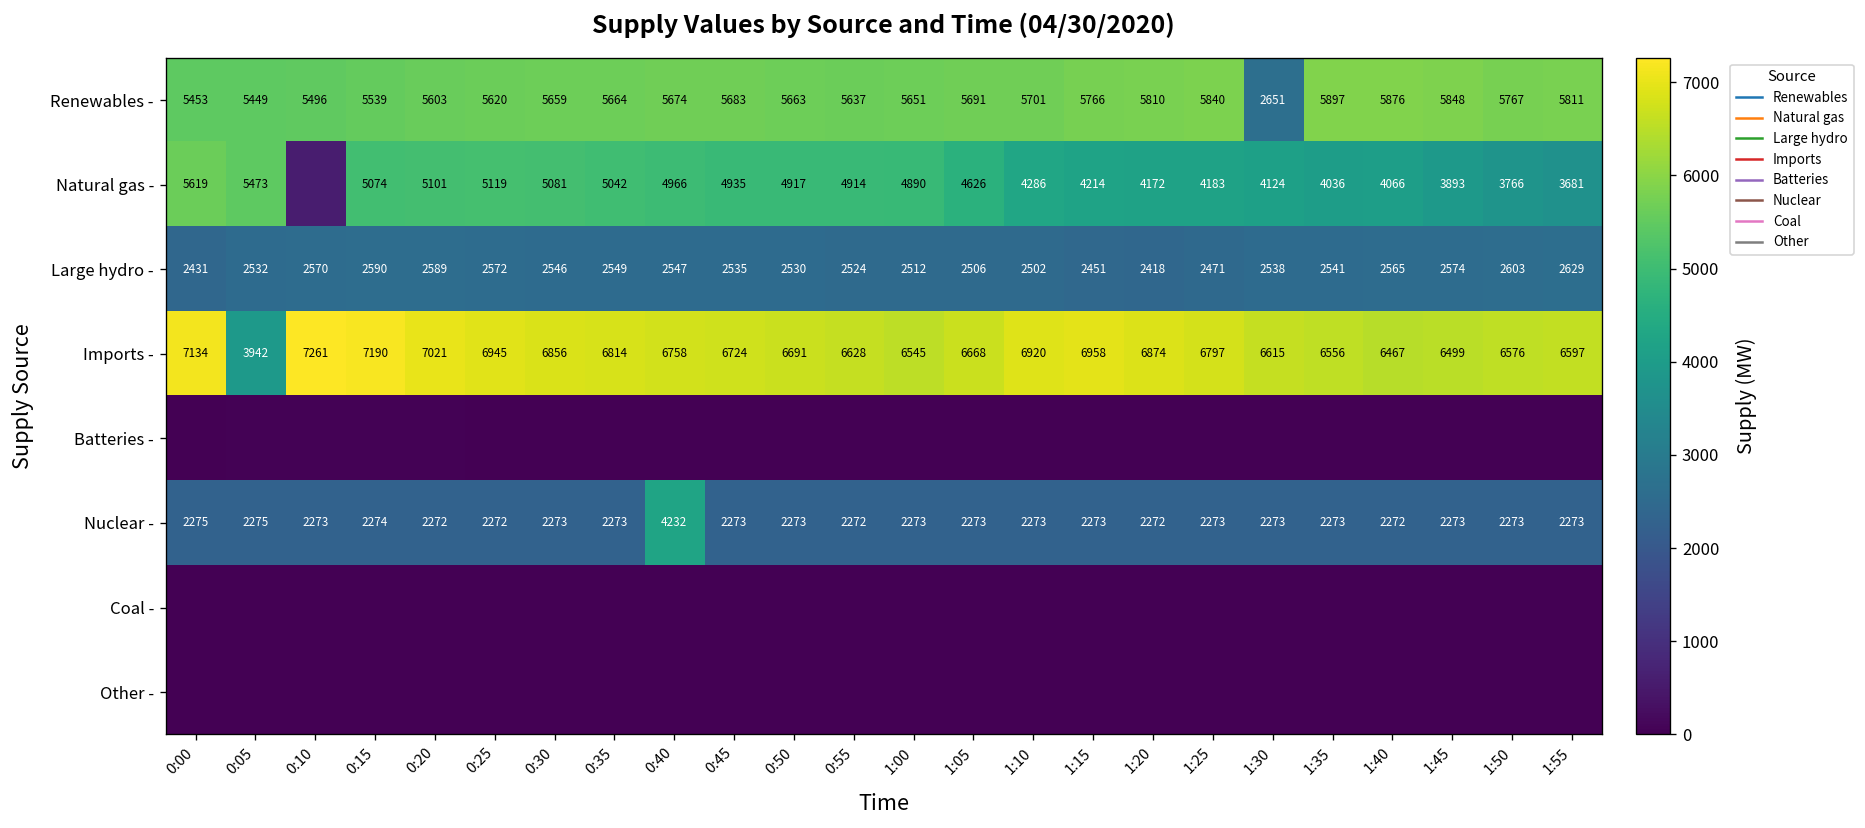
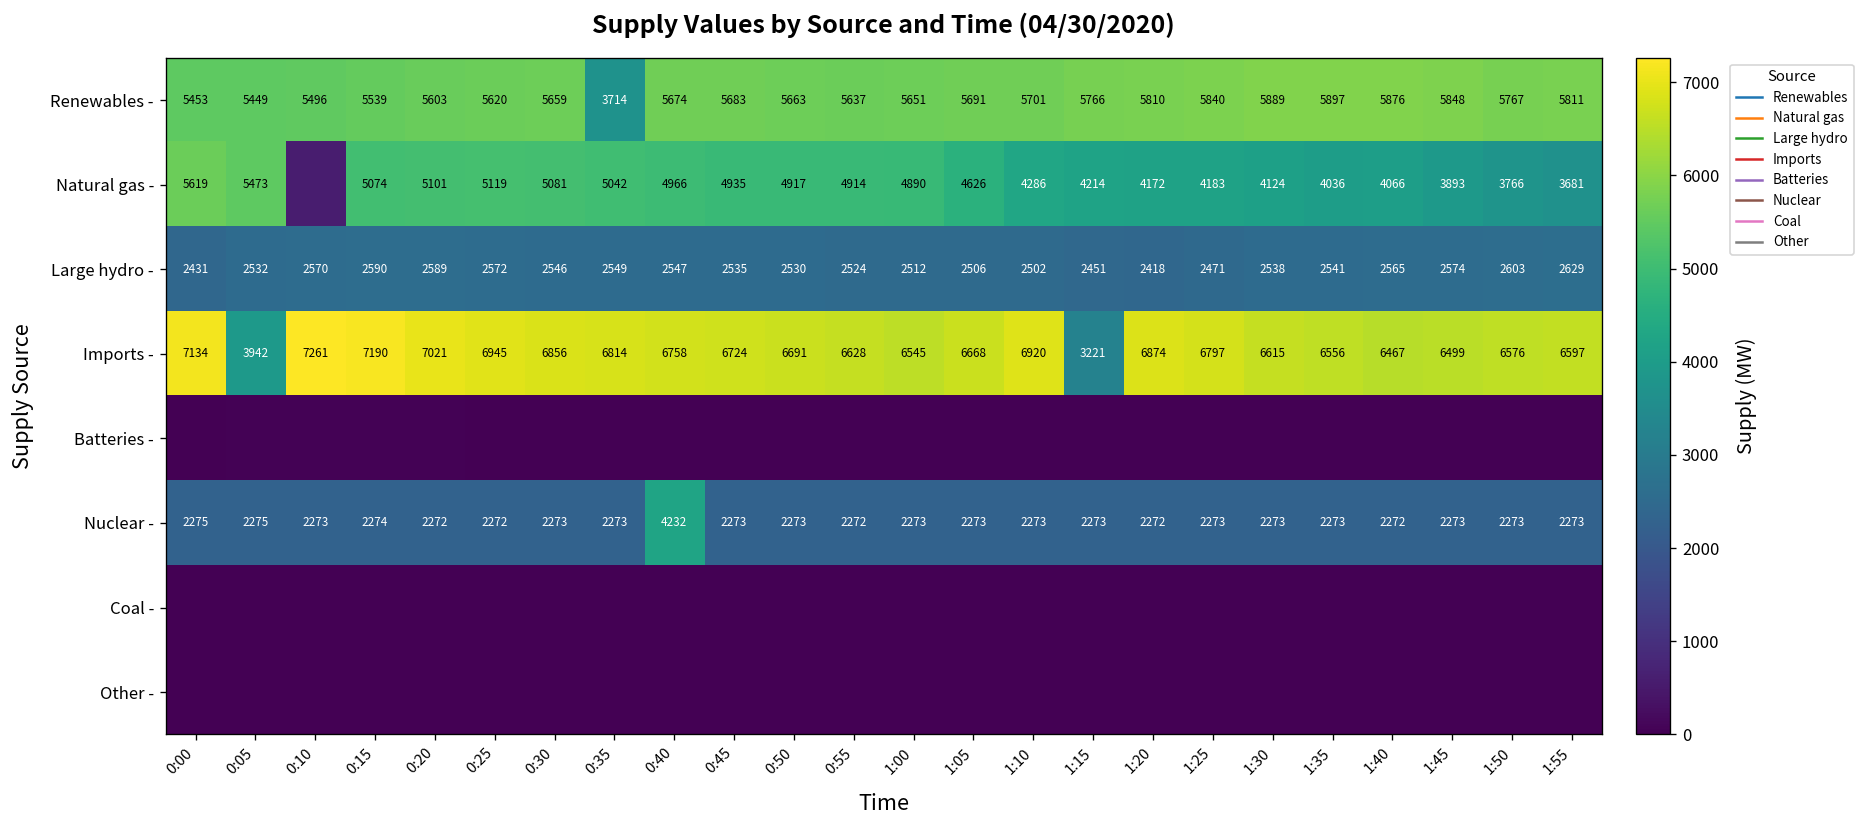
Renewables -, 0:35: 5664 -> 3714
Renewables -, 1:30: 2651 -> 5889
Imports -, 1:15: 6958 -> 3221
